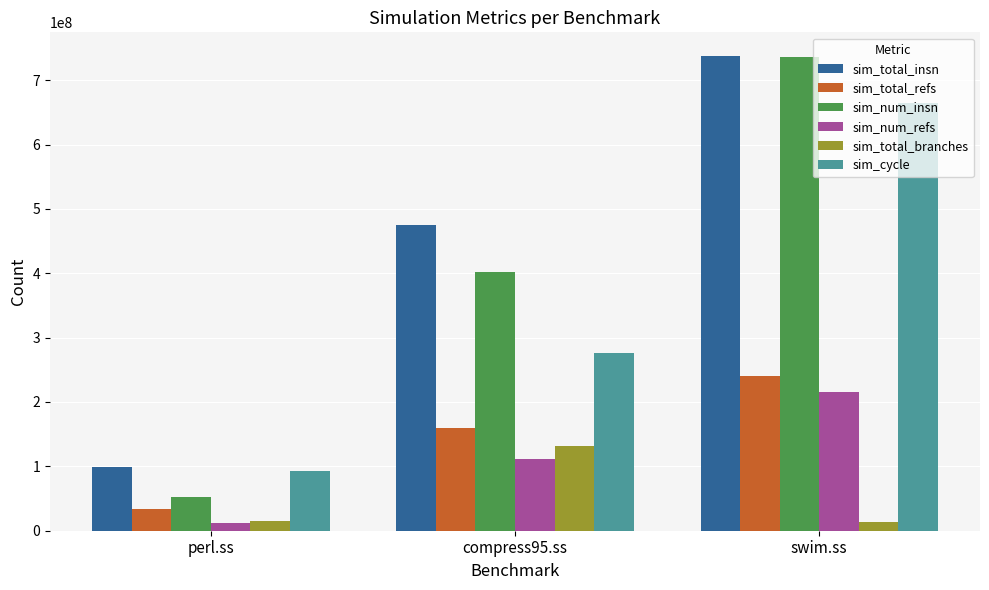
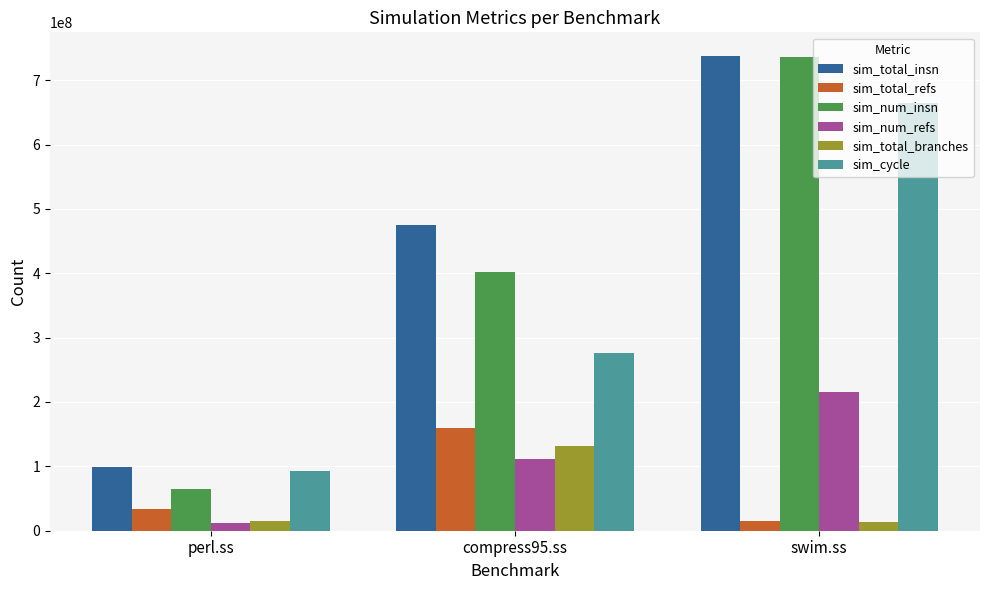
sim_num_insn, perl.ss: 50000000 -> 70000000
sim_total_refs, swim.ss: 240000000 -> 20000000
